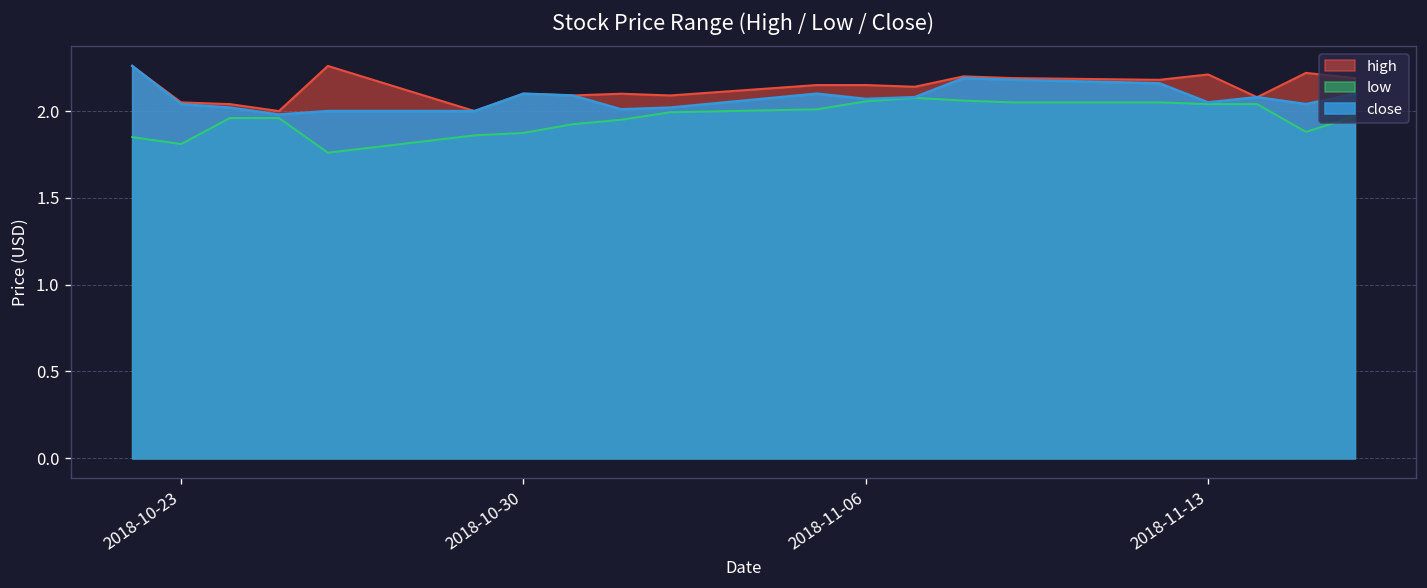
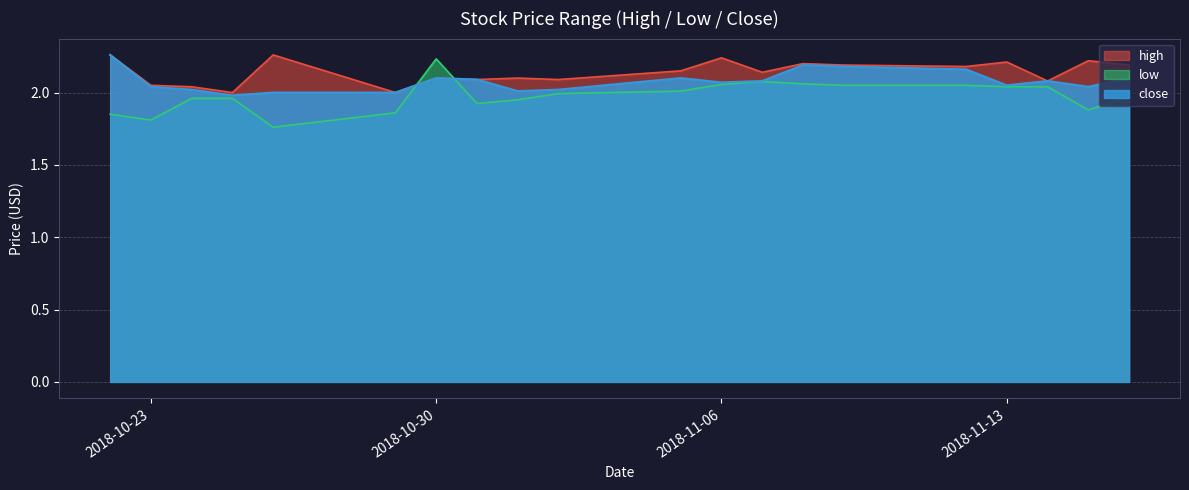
low, 2018-10-30: 1.87 -> 2.23
high, 2018-11-06: 2.15 -> 2.24
